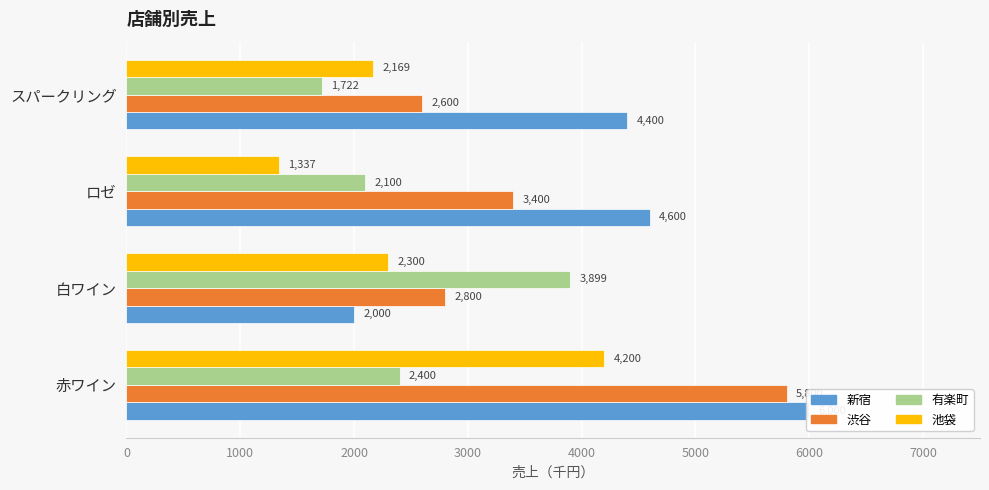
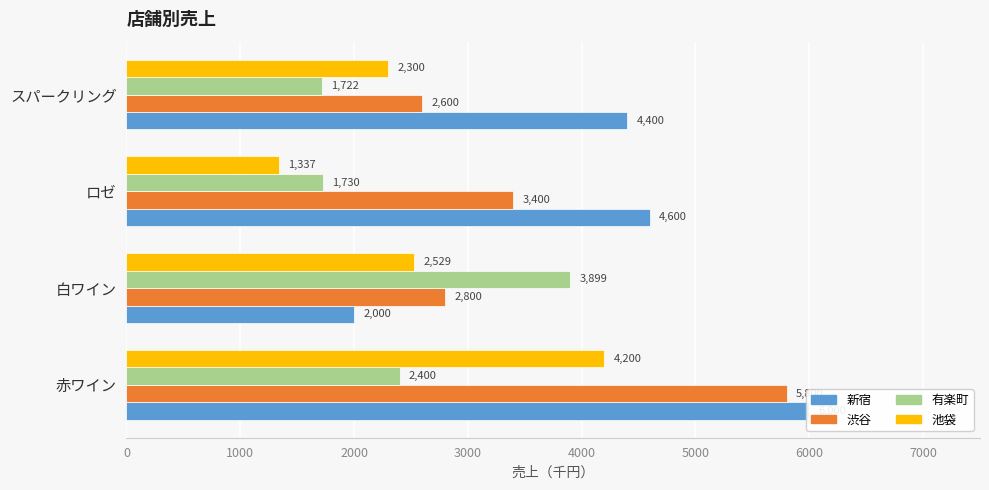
池袋, スパークリング: 2,169 -> 2,300
有楽町, ロゼ: 2,100 -> 1,730
池袋, 白ワイン: 2,300 -> 2,529
